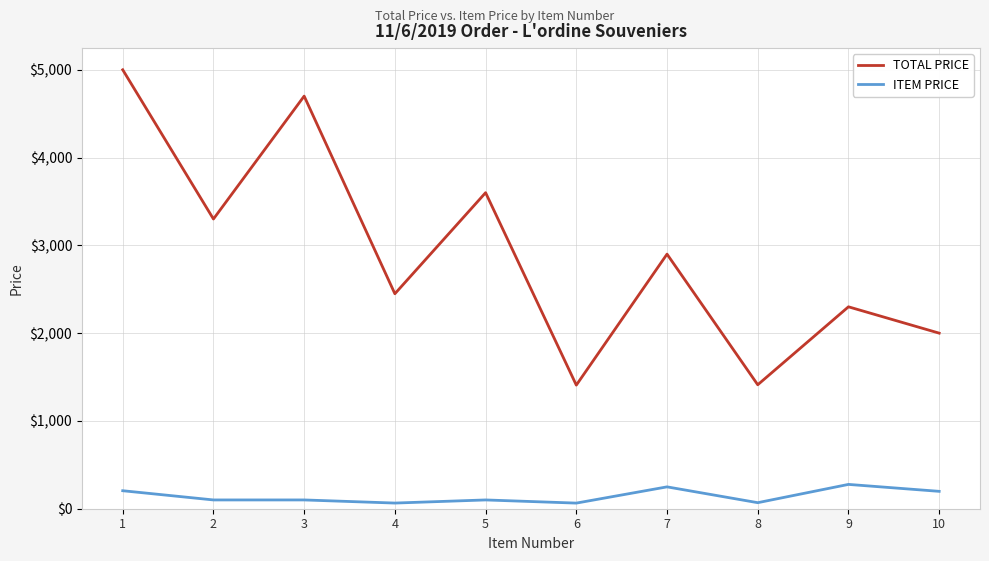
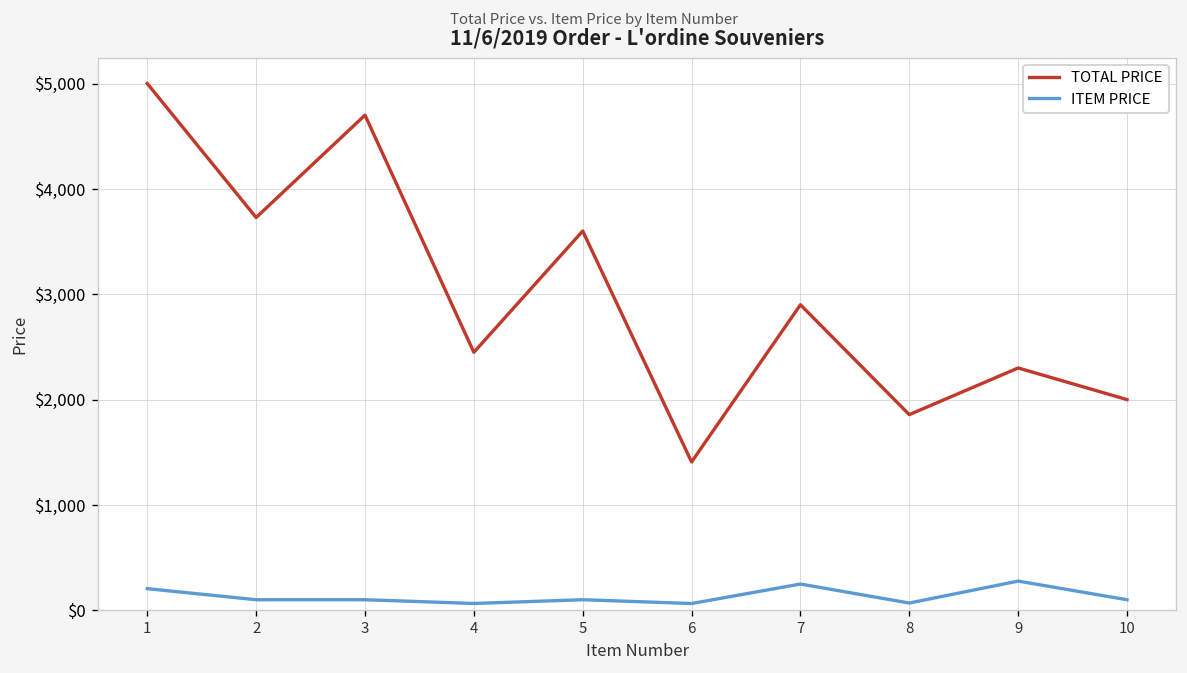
TOTAL PRICE, 2: $3,300 -> $3,700
TOTAL PRICE, 8: $1,400 -> $1,900
ITEM PRICE, 10: $200 -> $100
